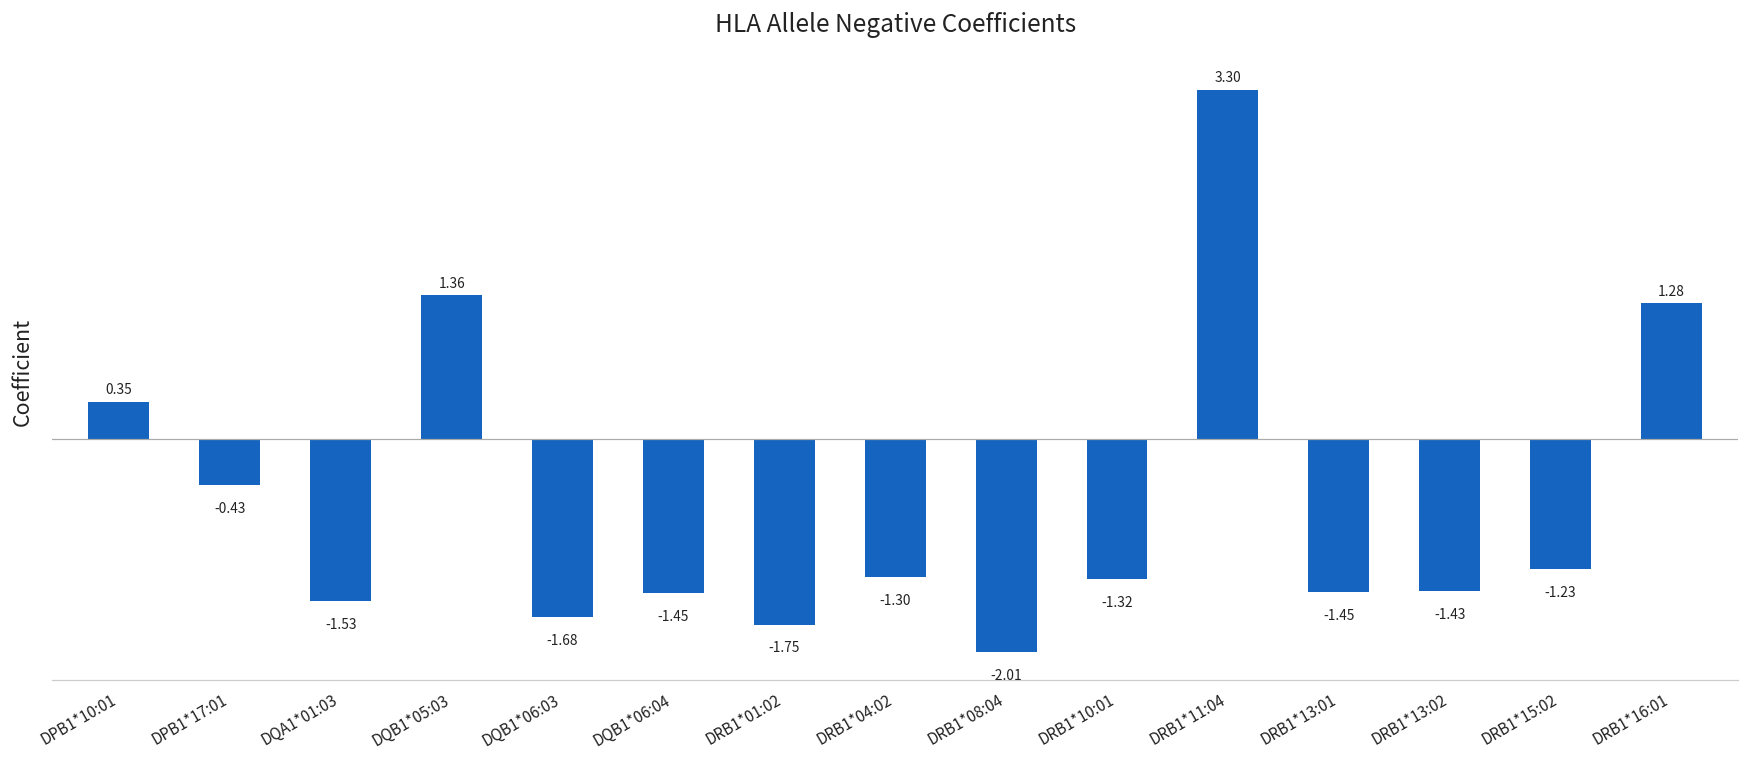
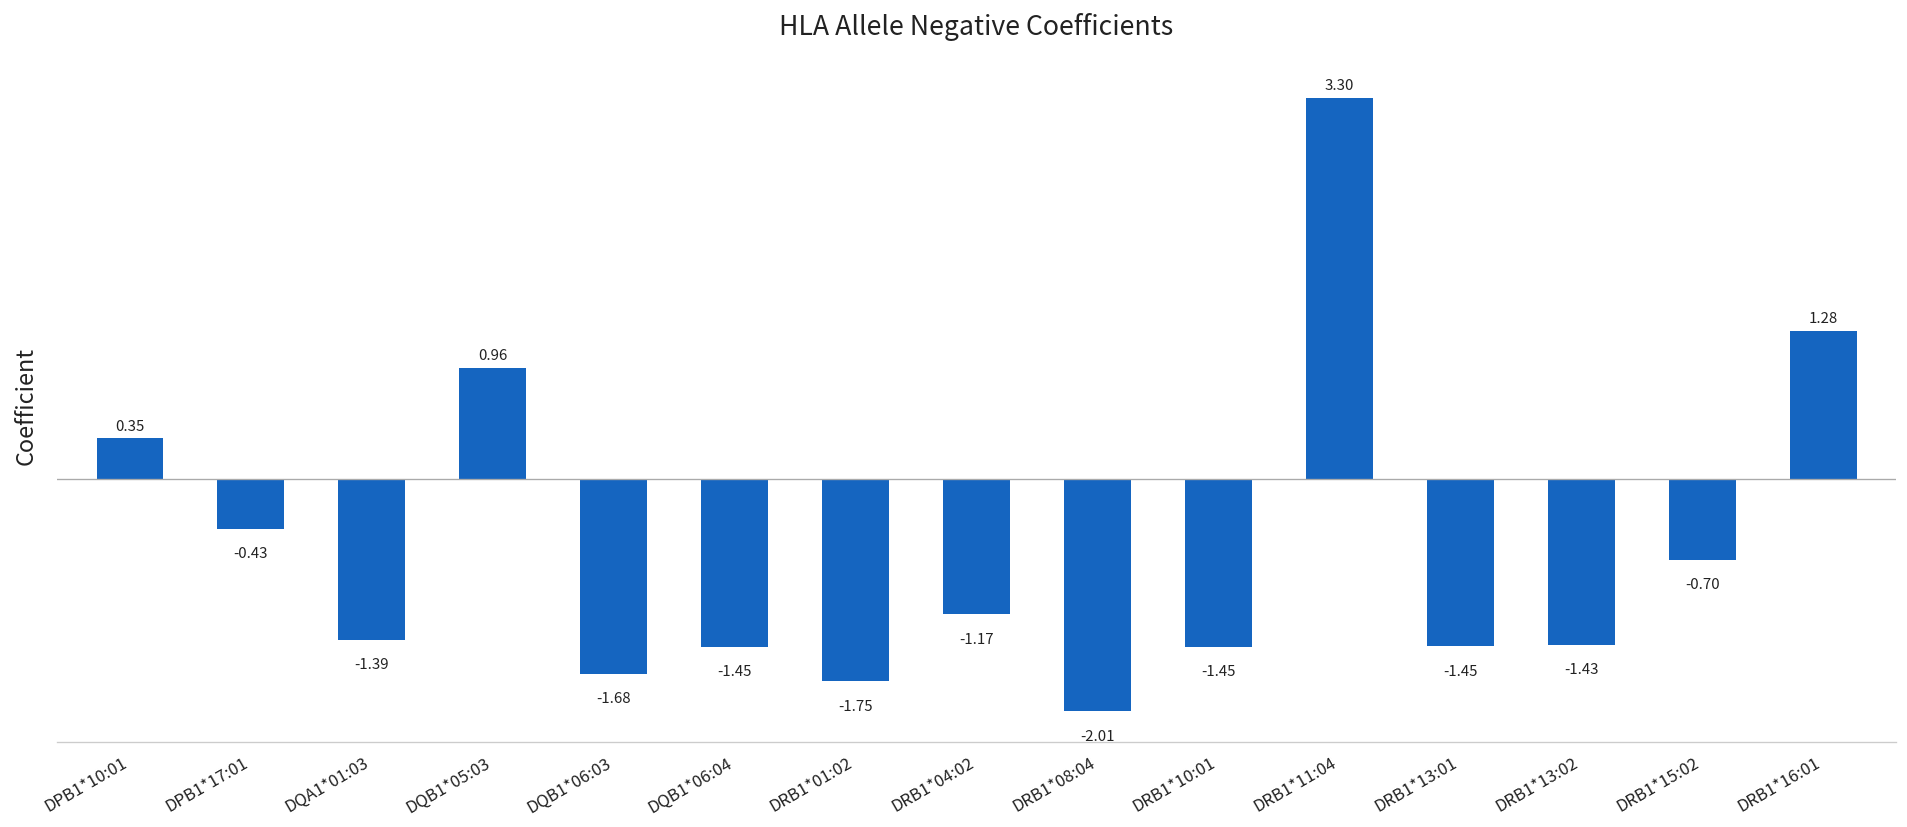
DQA1*01:03: -1.53 -> -1.39
DQB1*05:03: 1.36 -> 0.96
DRB1*04:02: -1.30 -> -1.17
DRB1*10:01: -1.32 -> -1.45
DRB1*15:02: -1.23 -> -0.70
